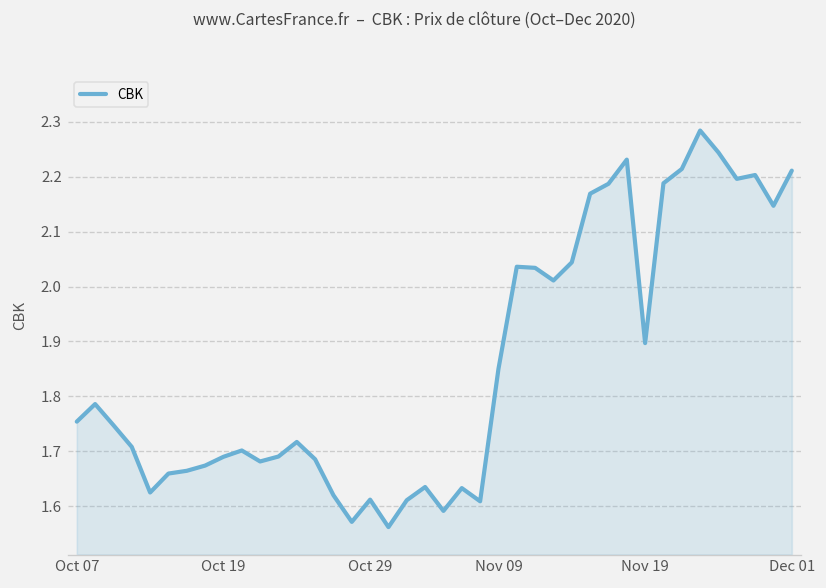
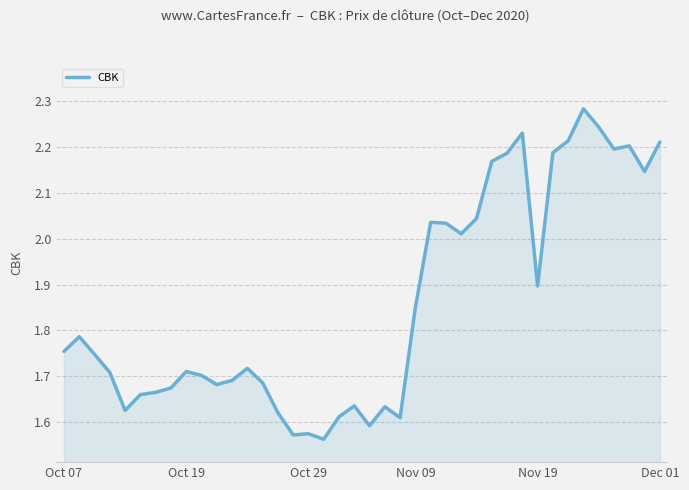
Oct 19: 1.69 -> 1.71
Oct 29: 1.61 -> 1.57
